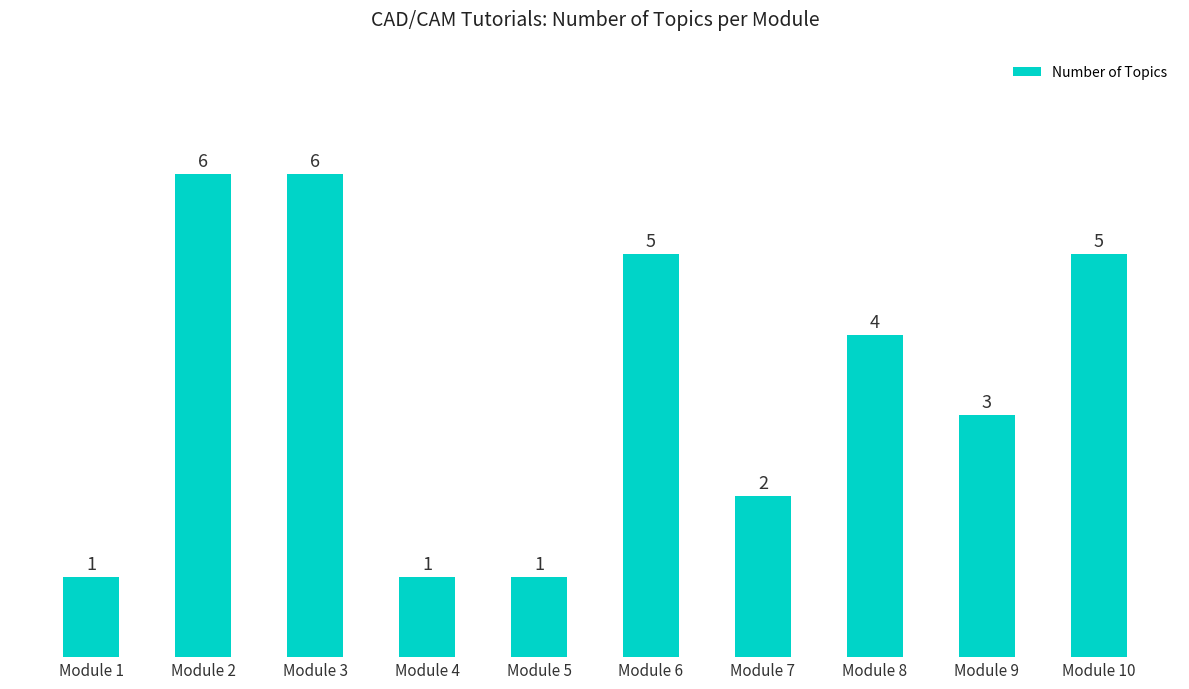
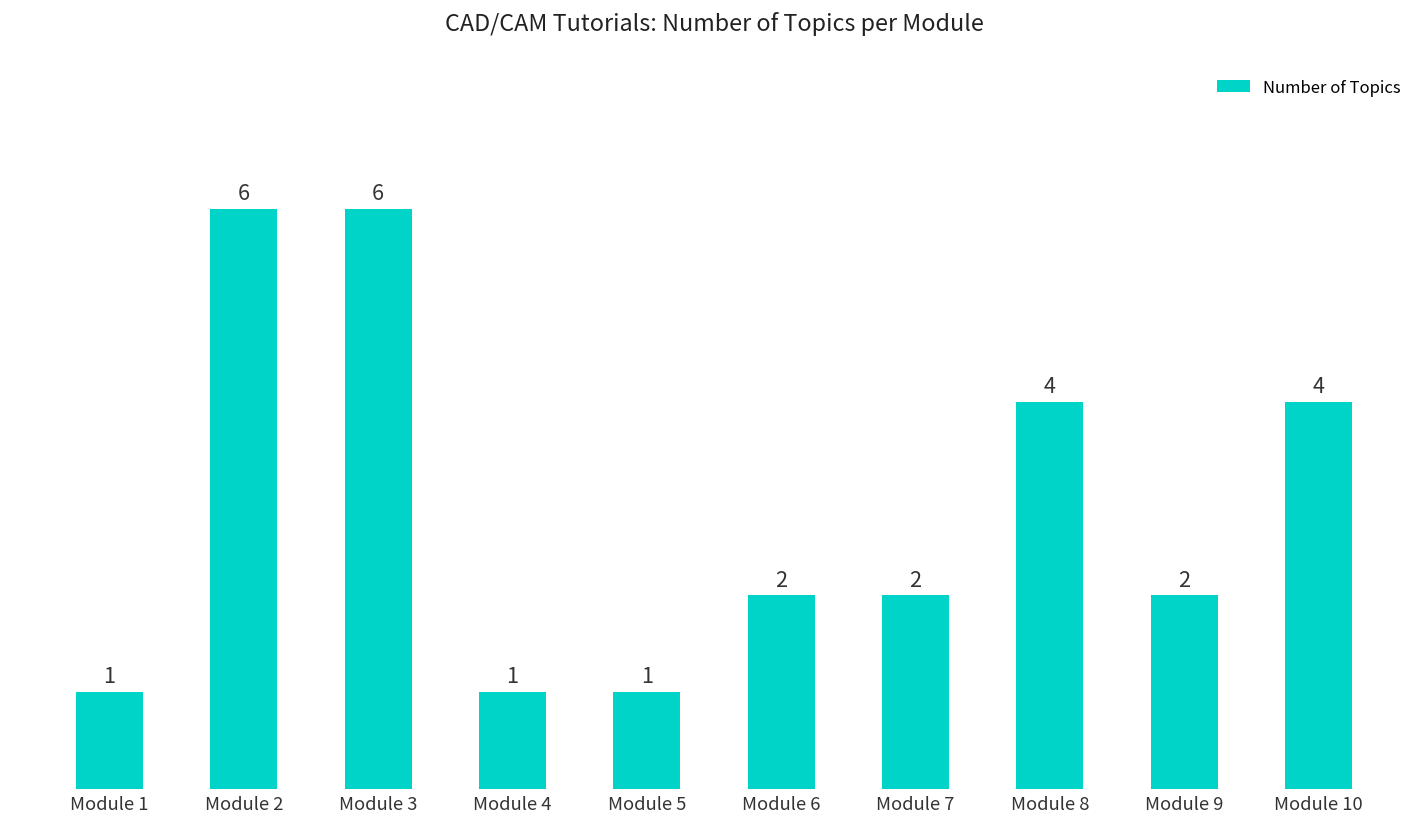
Module 6: 5 -> 2
Module 9: 3 -> 2
Module 10: 5 -> 4
